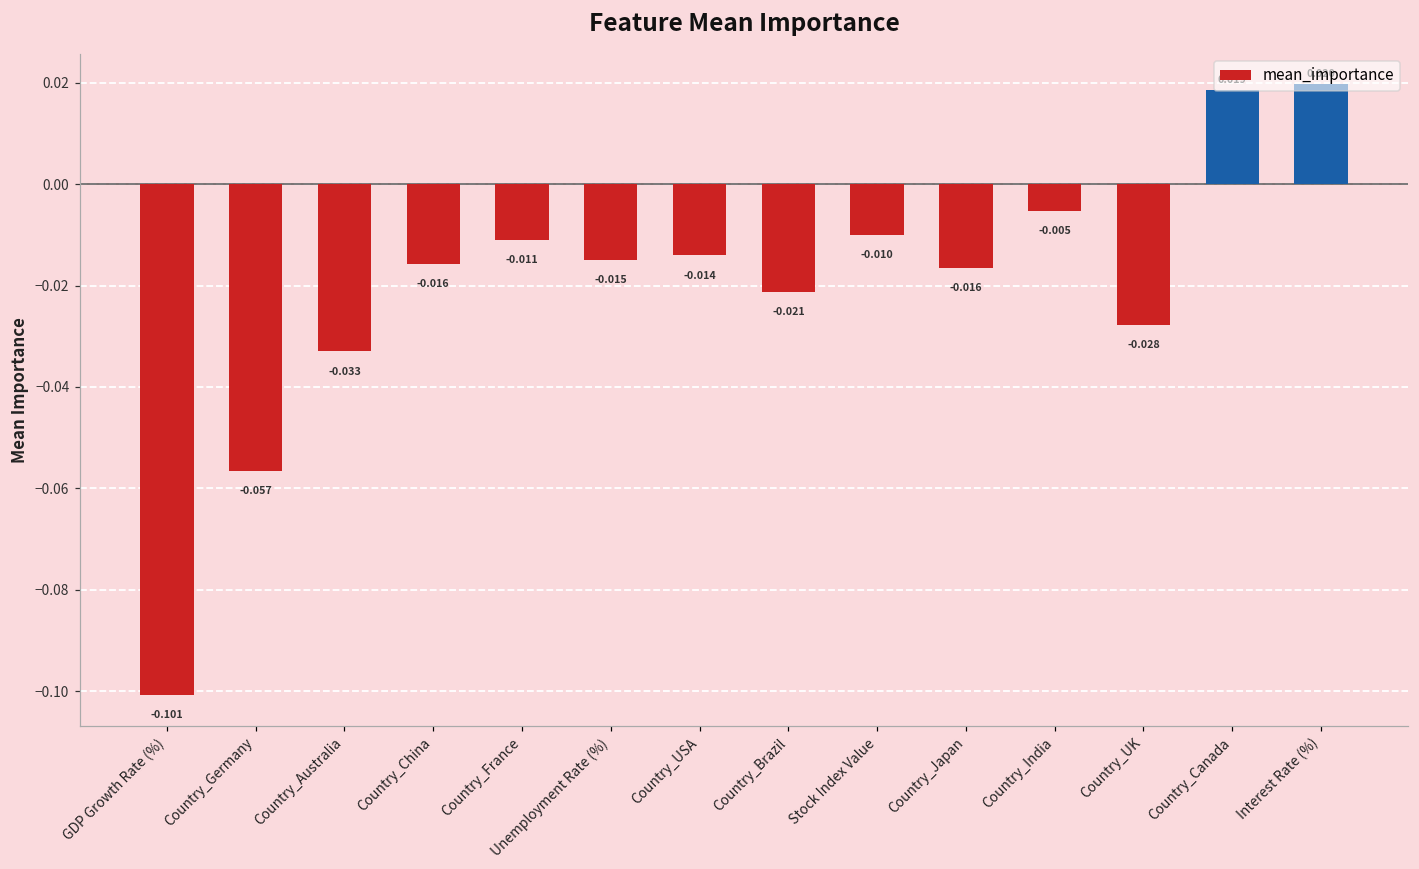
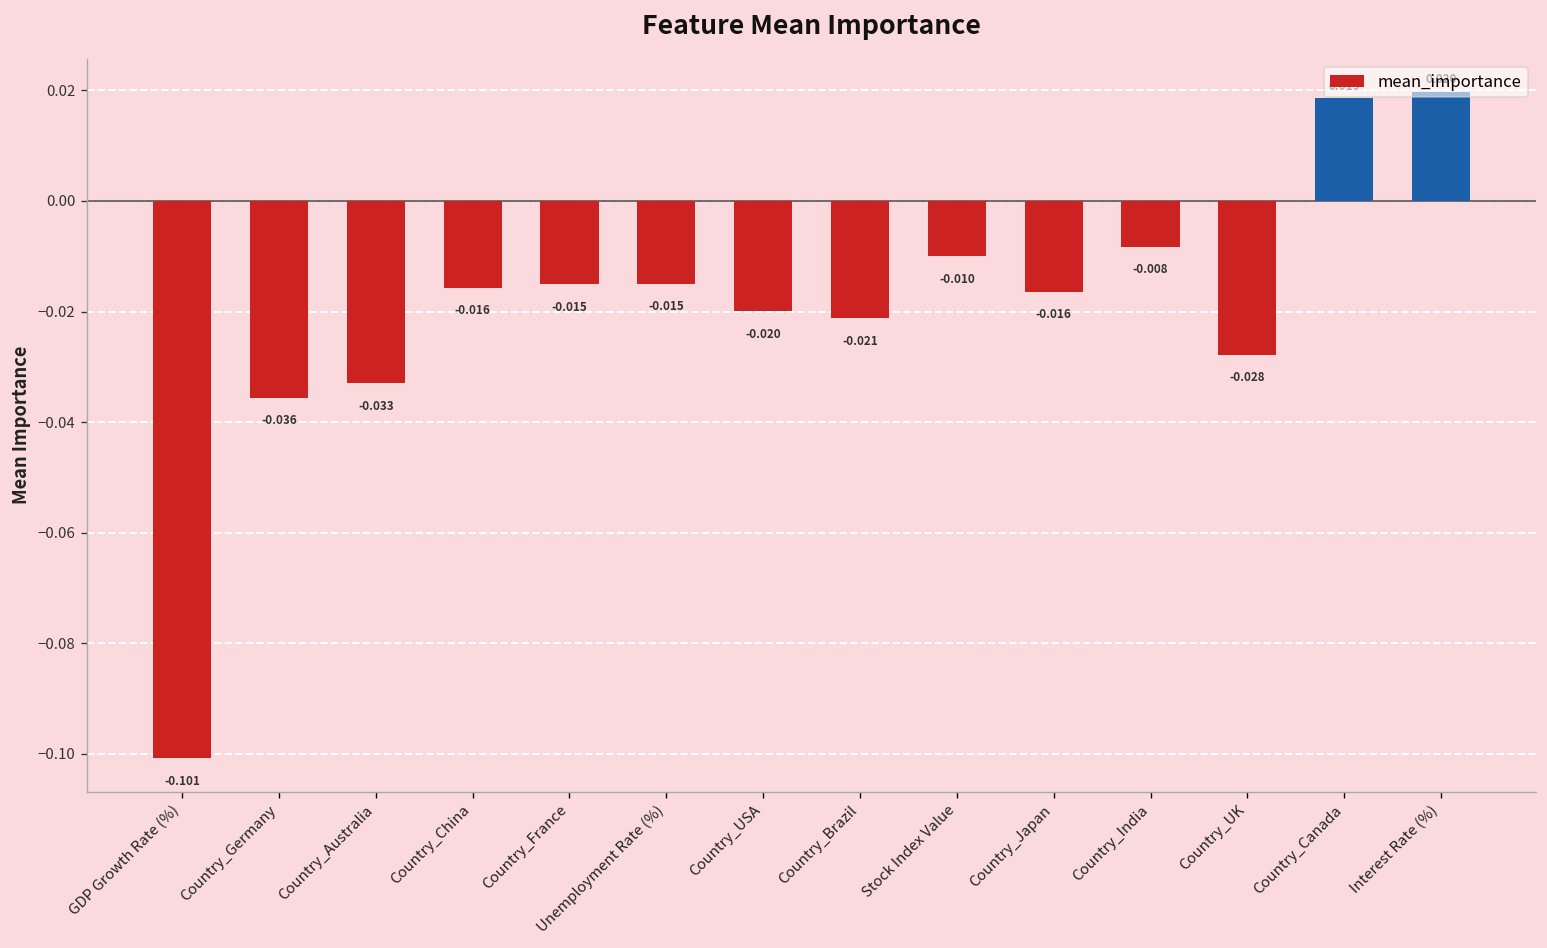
Country_Germany: -0.057 -> -0.036
Country_France: -0.011 -> -0.015
Country_USA: -0.014 -> -0.020
Country_India: -0.005 -> -0.008
